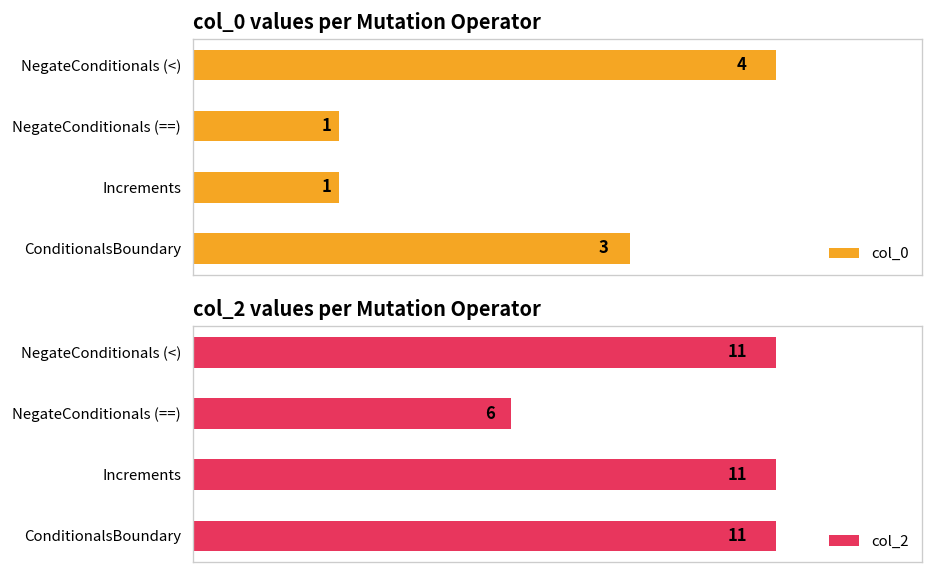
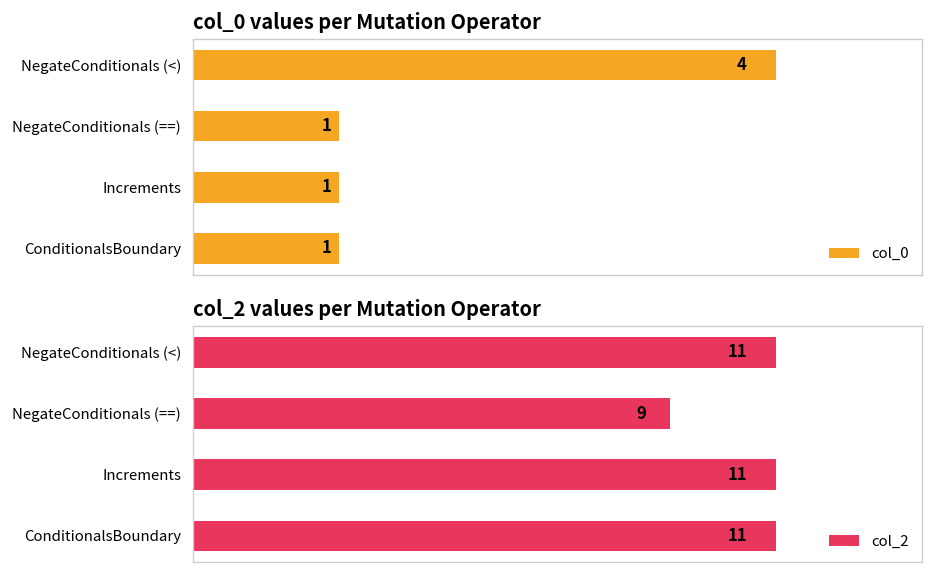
col_0 values per Mutation Operator, ConditionalsBoundary: 3 -> 1
col_2 values per Mutation Operator, NegateConditionals (==): 6 -> 9
